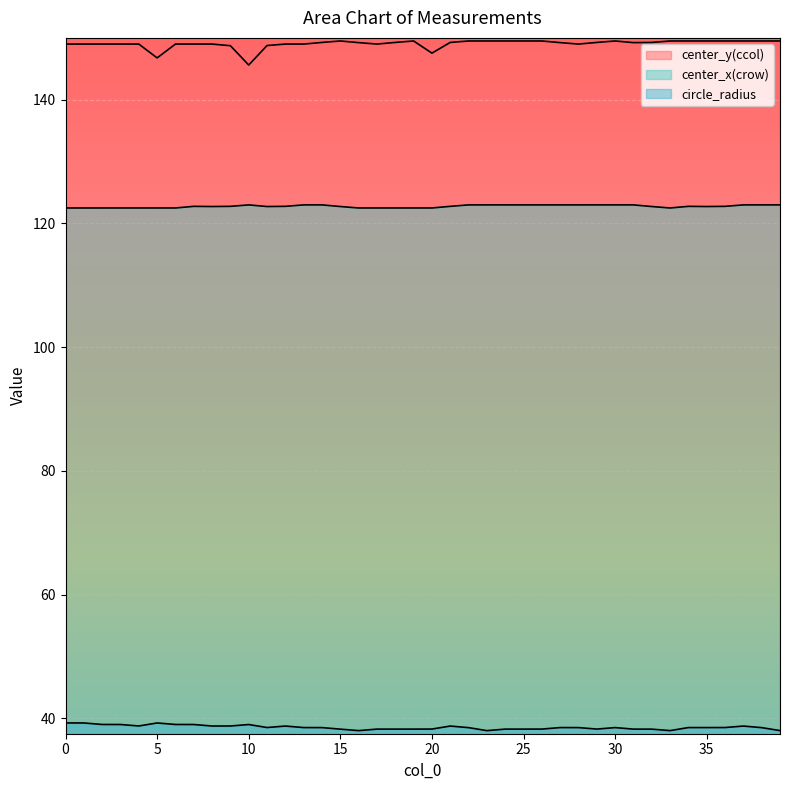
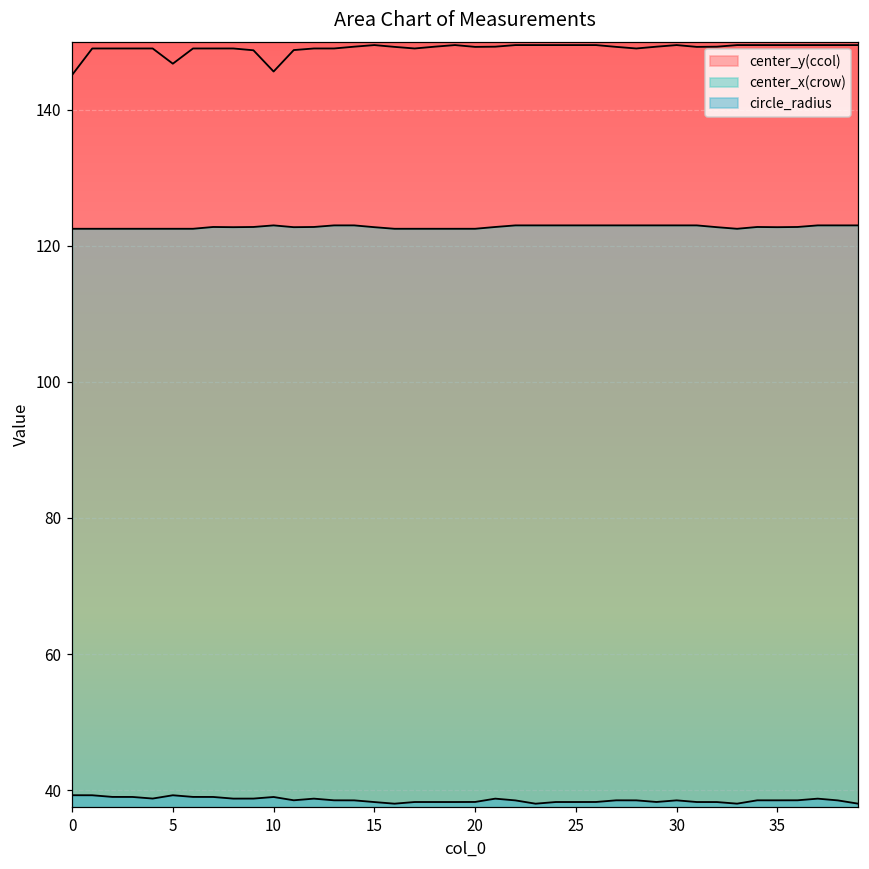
center_y(ccol), 0: 149 -> 145
center_y(ccol), 20: 148 -> 149
